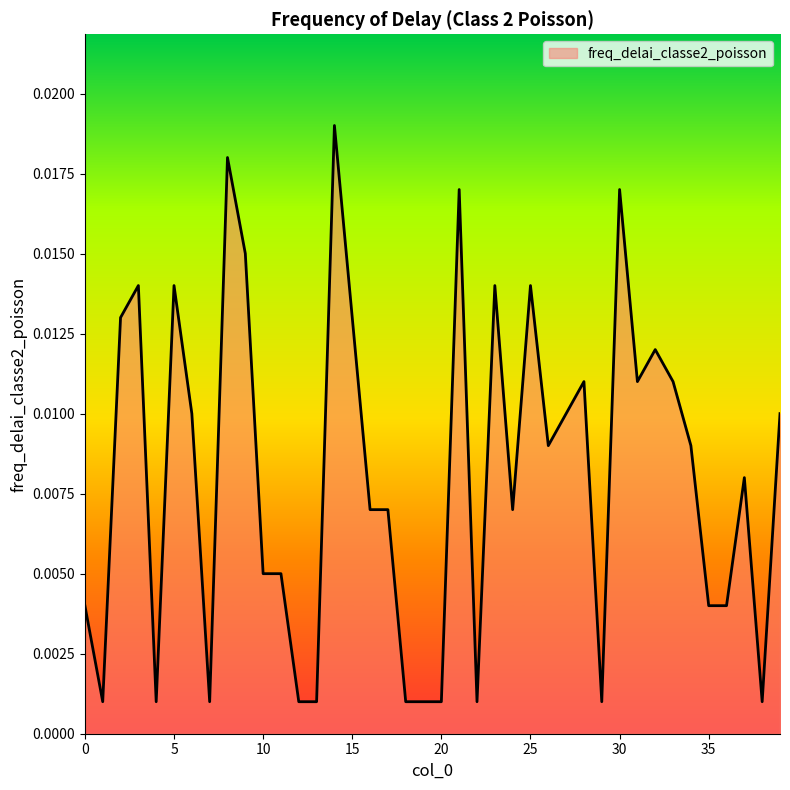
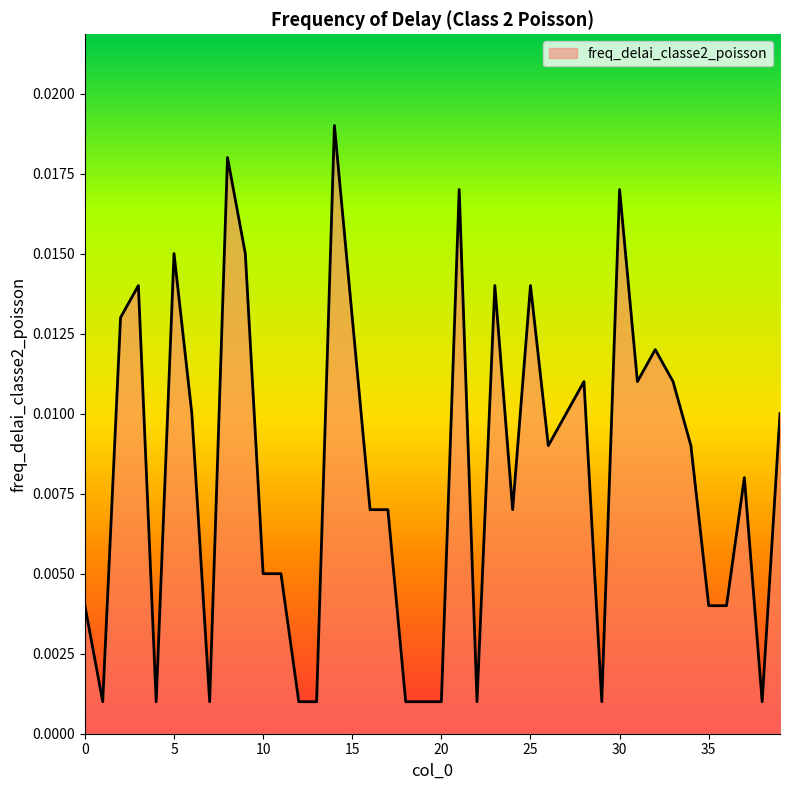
5: 0.014 -> 0.015
